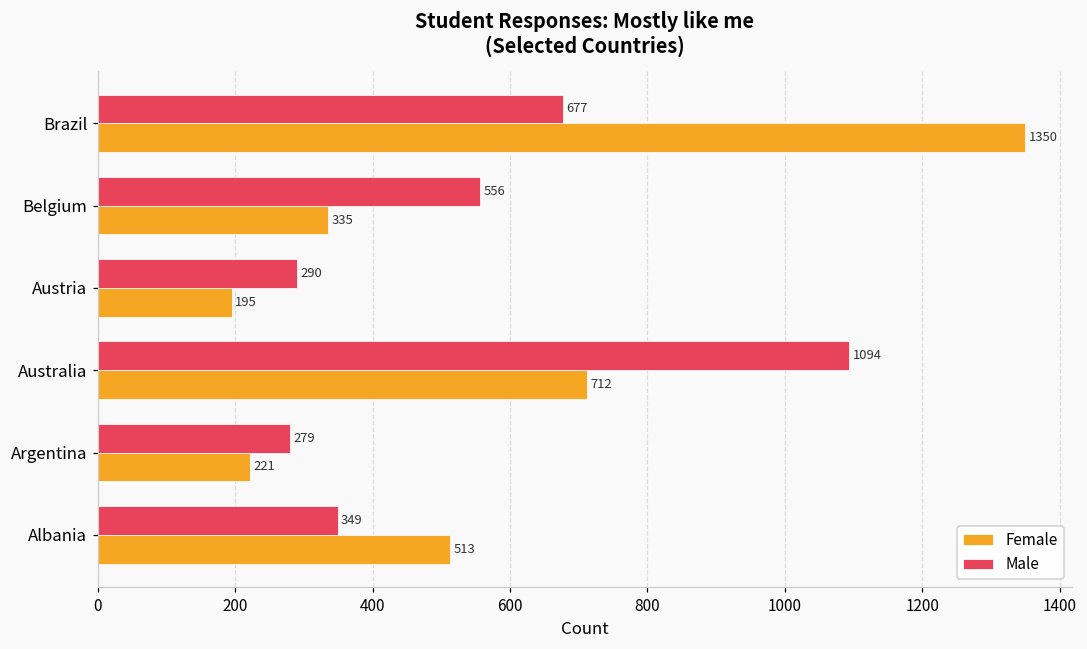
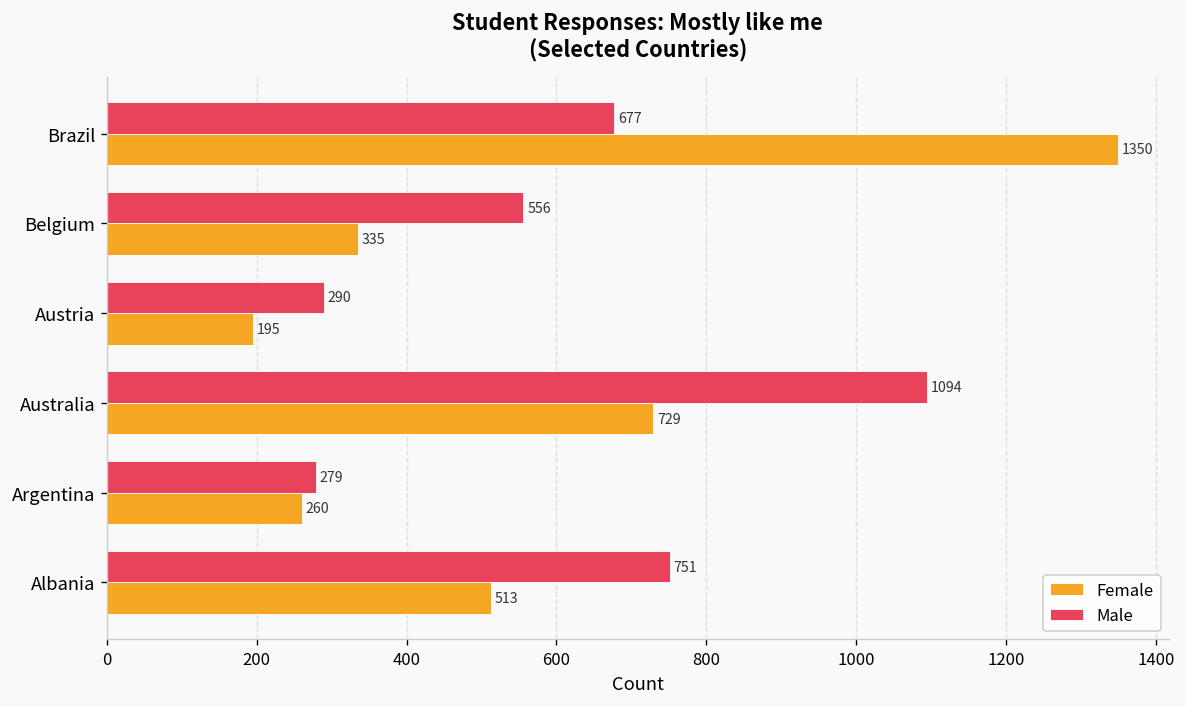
Female, Australia: 712 -> 729
Female, Argentina: 221 -> 260
Male, Albania: 349 -> 751
